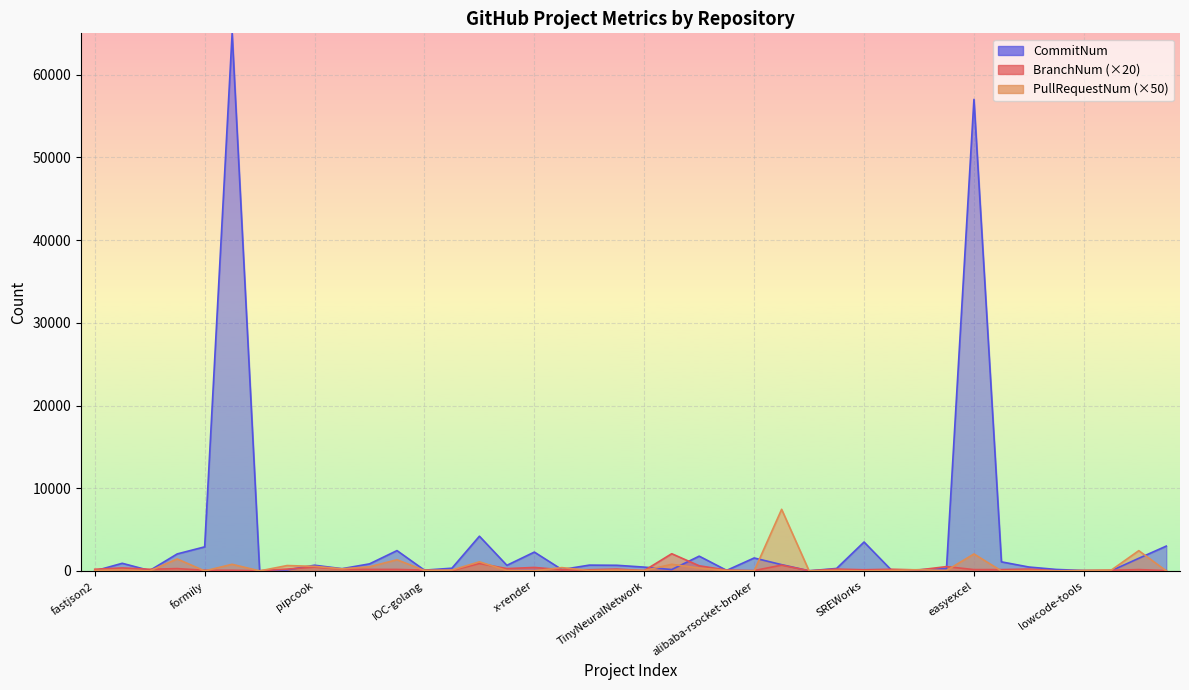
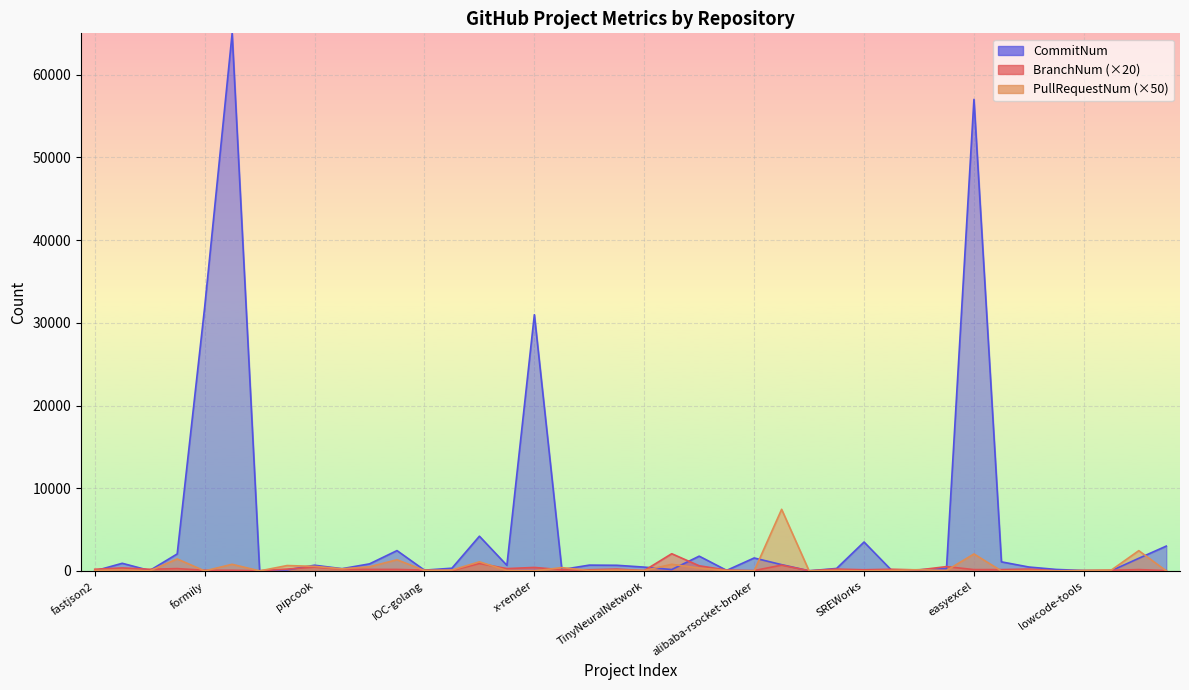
CommitNum, formily: 3000 -> 32000
CommitNum, x-render: 2000 -> 31000
